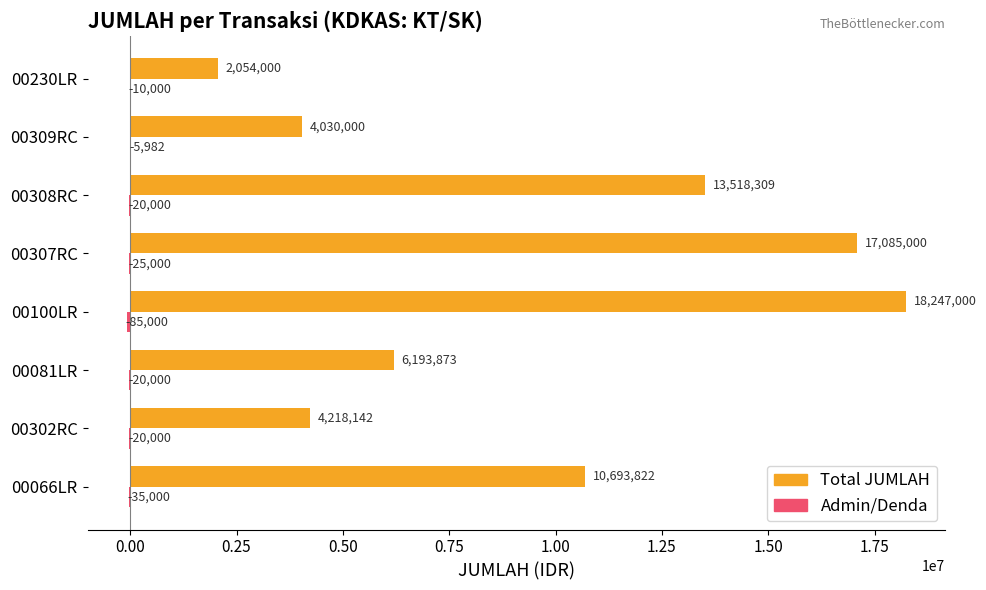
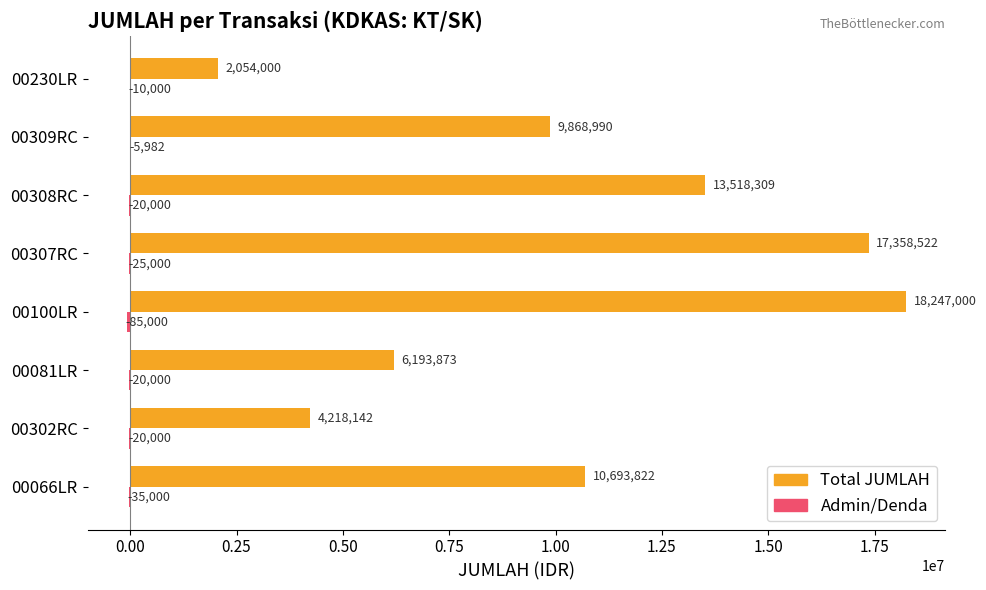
Total JUMLAH, 00309RC: 4,030,000 -> 9,868,990
Total JUMLAH, 00307RC: 17,085,000 -> 17,358,522
